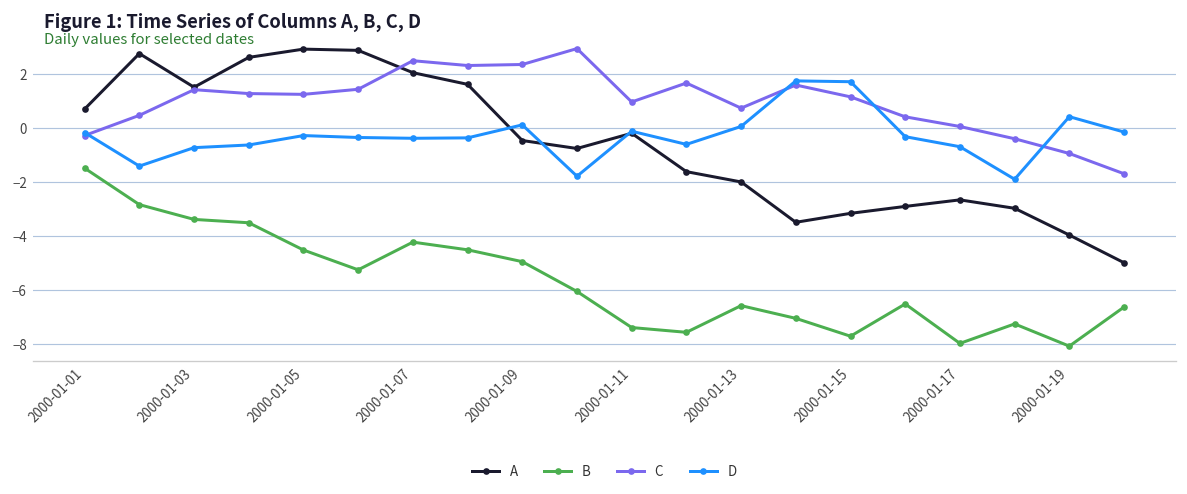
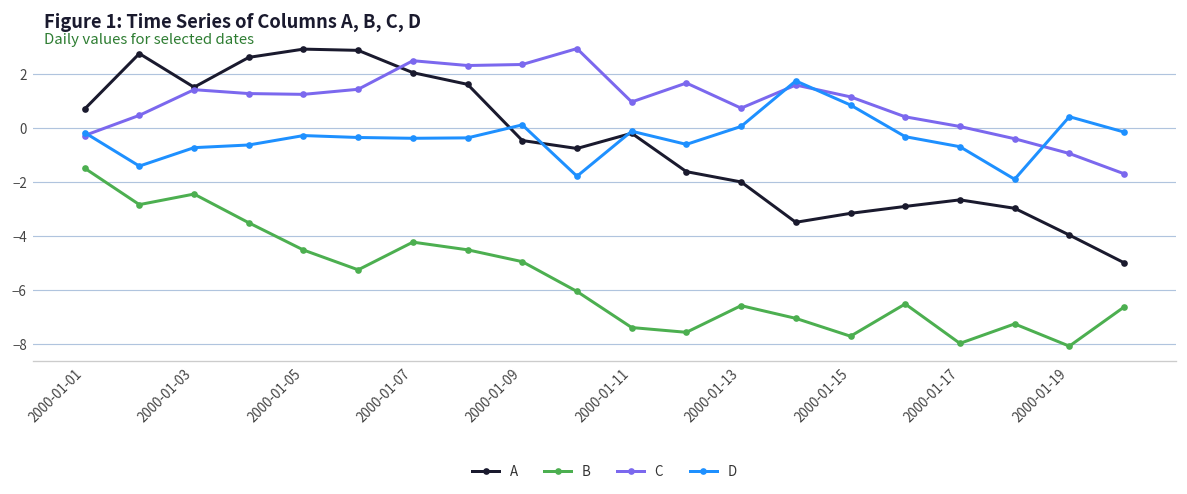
B, 2000-01-03: -3.4 -> -2.4
D, 2000-01-15: 1.7 -> 0.9
